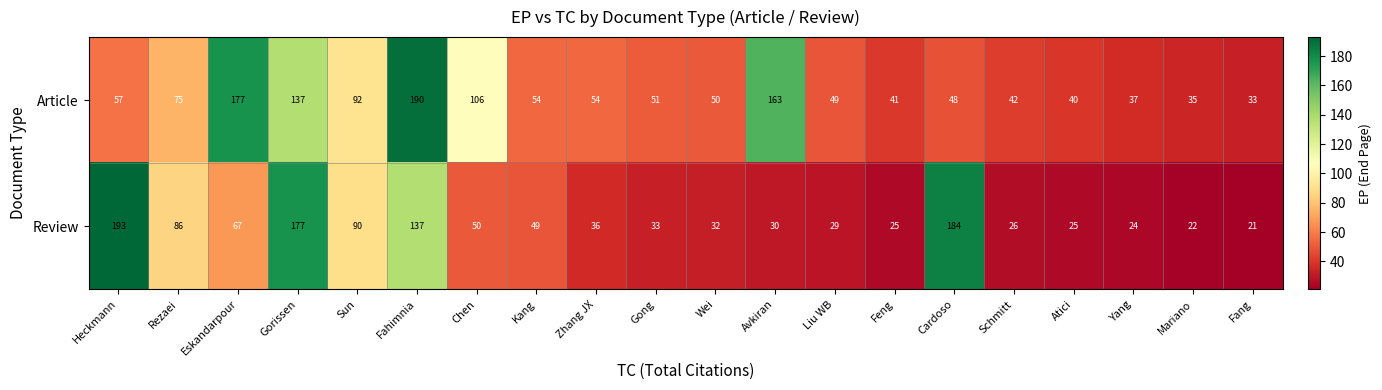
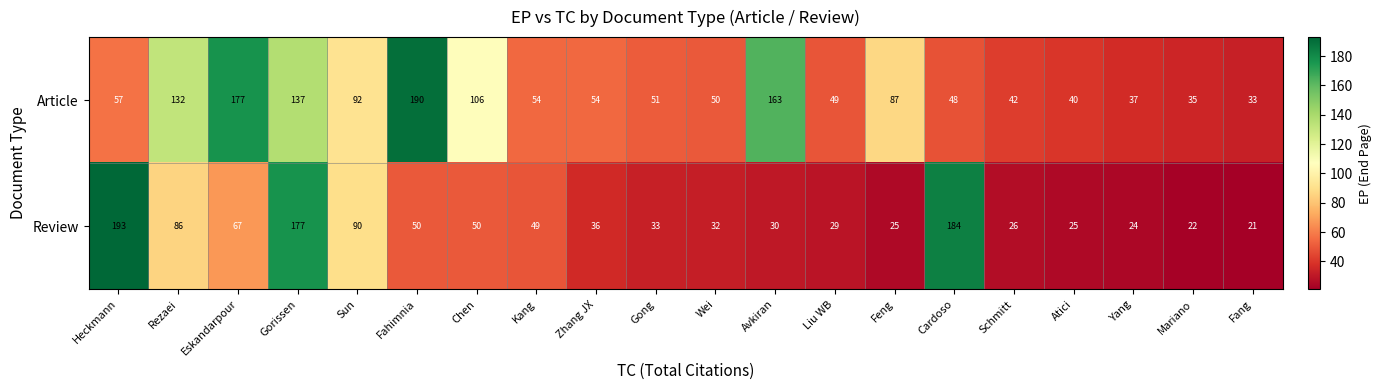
Article, Rezaei: 75 -> 132
Article, Feng: 41 -> 87
Review, Fahimnia: 137 -> 50
